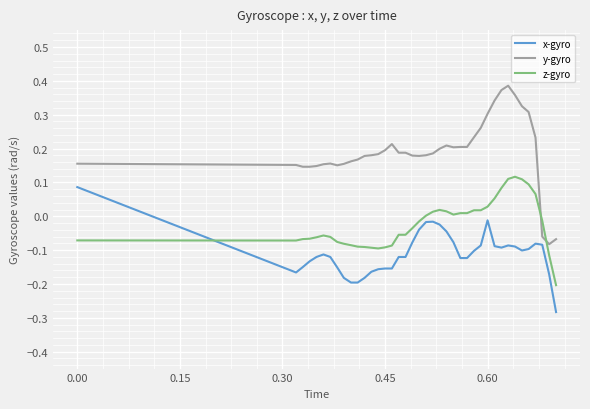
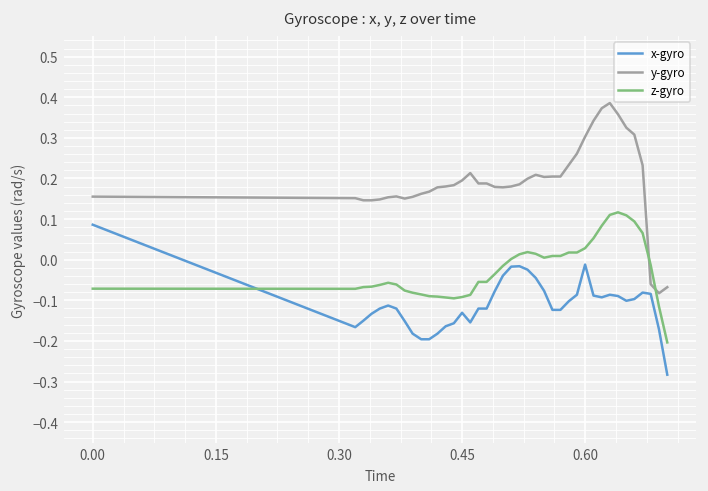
x-gyro, 0.45: -0.15 -> -0.13
